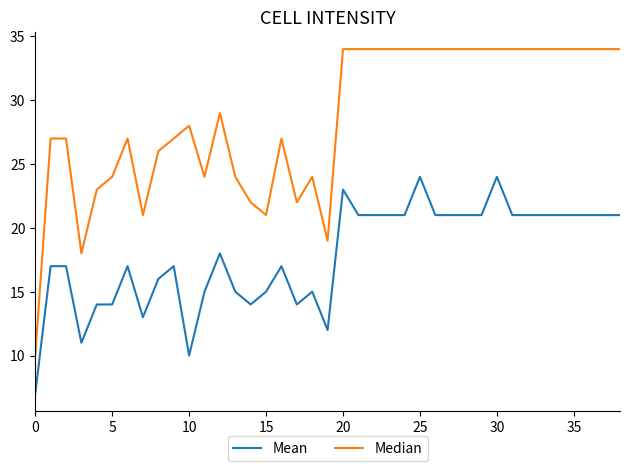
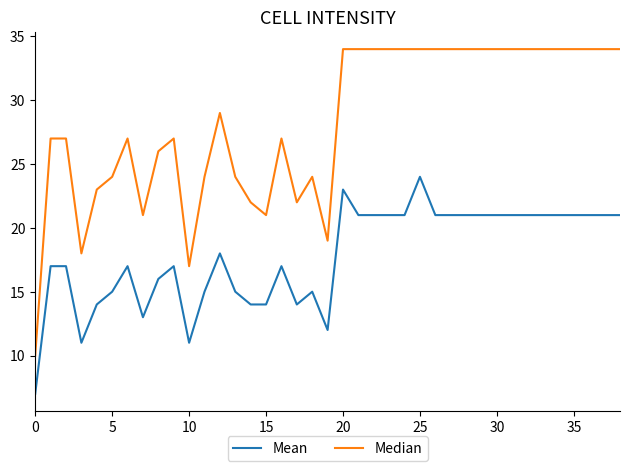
Mean, 5: 14 -> 15
Mean, 10: 10 -> 11
Median, 10: 28 -> 17
Mean, 15: 15 -> 14
Mean, 30: 24 -> 21
